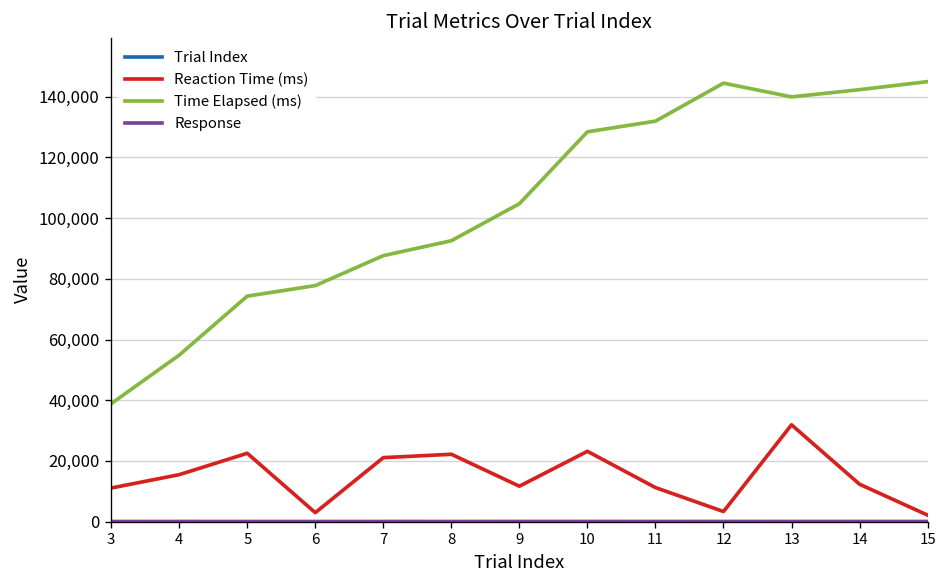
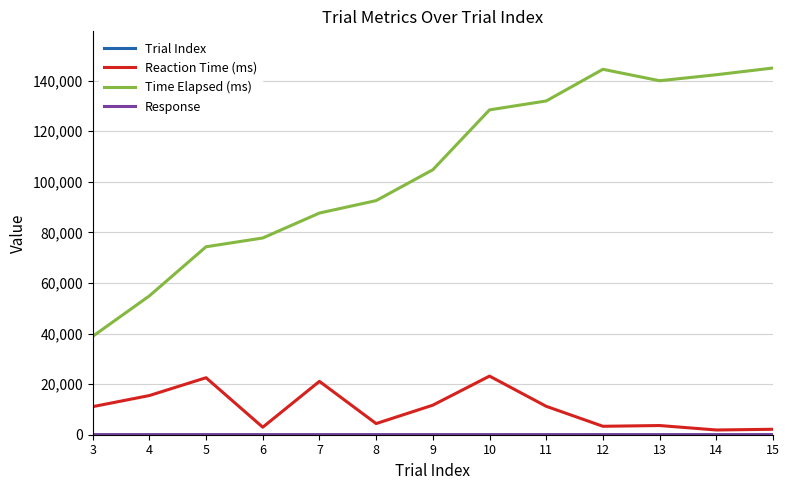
Reaction Time (ms), 8: 22,000 -> 4,000
Reaction Time (ms), 13: 32,000 -> 4,000
Reaction Time (ms), 14: 12,000 -> 2,000
